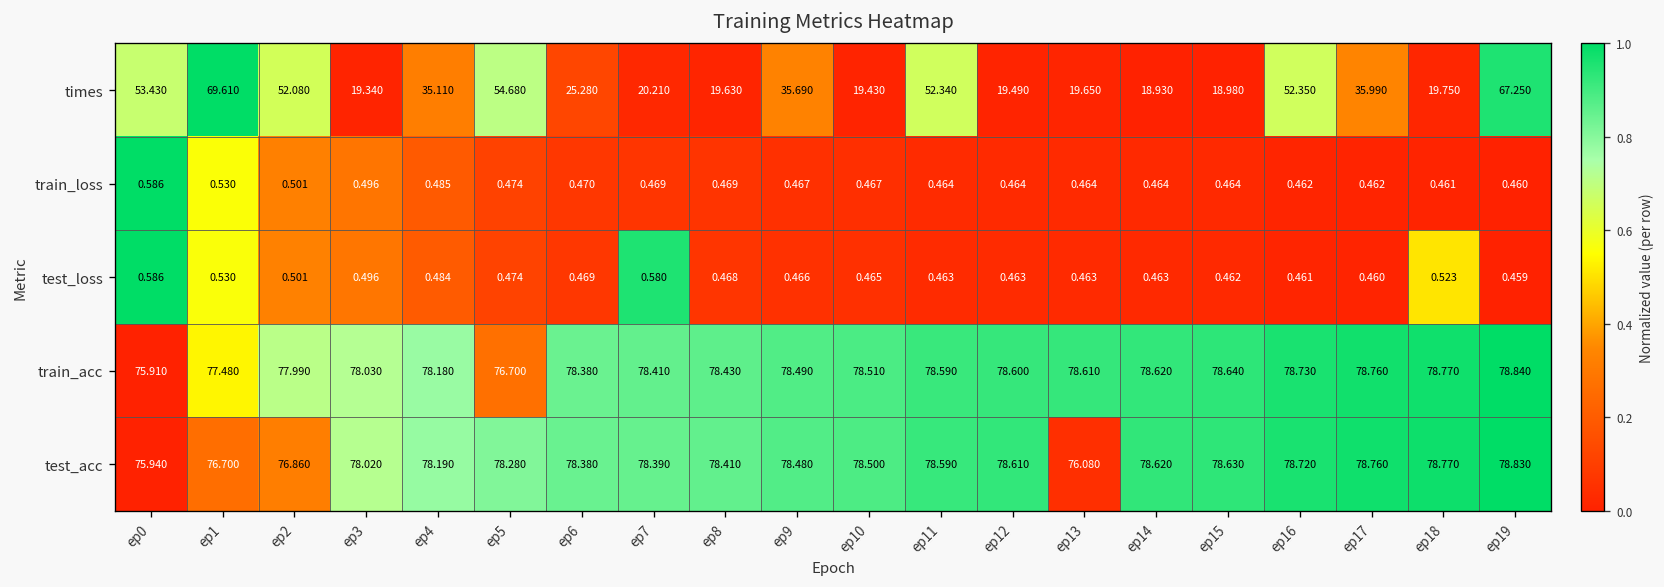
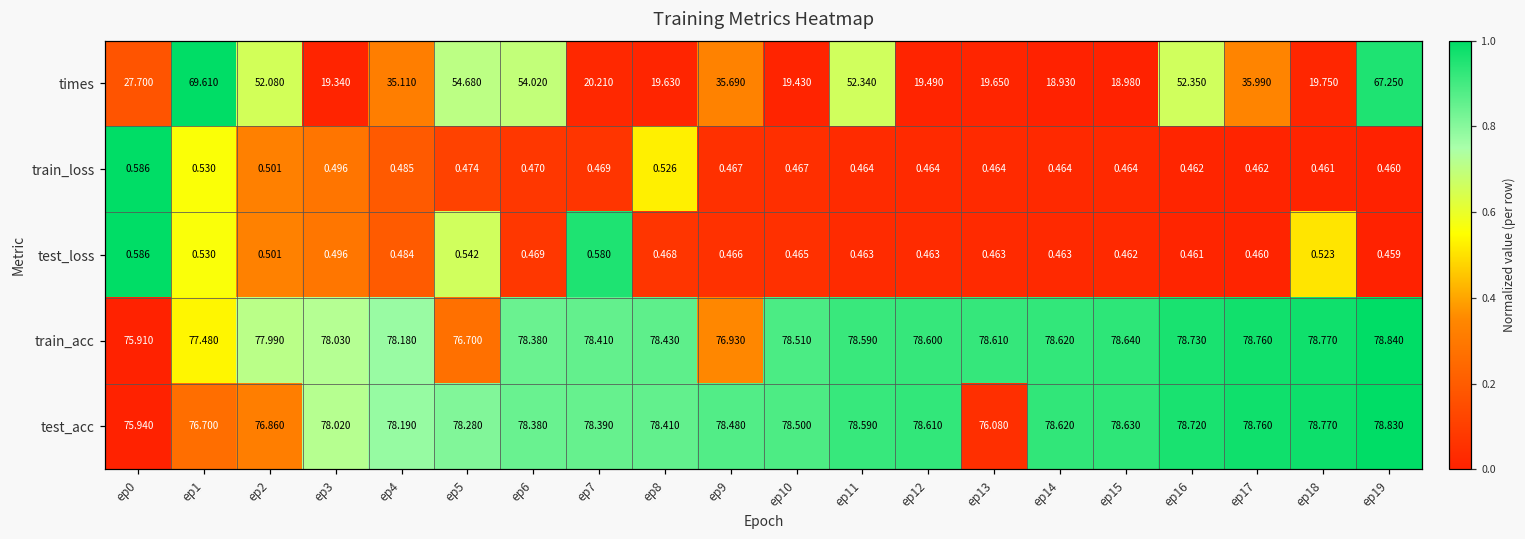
times, ep0: 53.430 -> 27.700
times, ep6: 25.280 -> 54.020
train_loss, ep8: 0.469 -> 0.526
test_loss, ep5: 0.474 -> 0.542
train_acc, ep9: 78.490 -> 76.930
